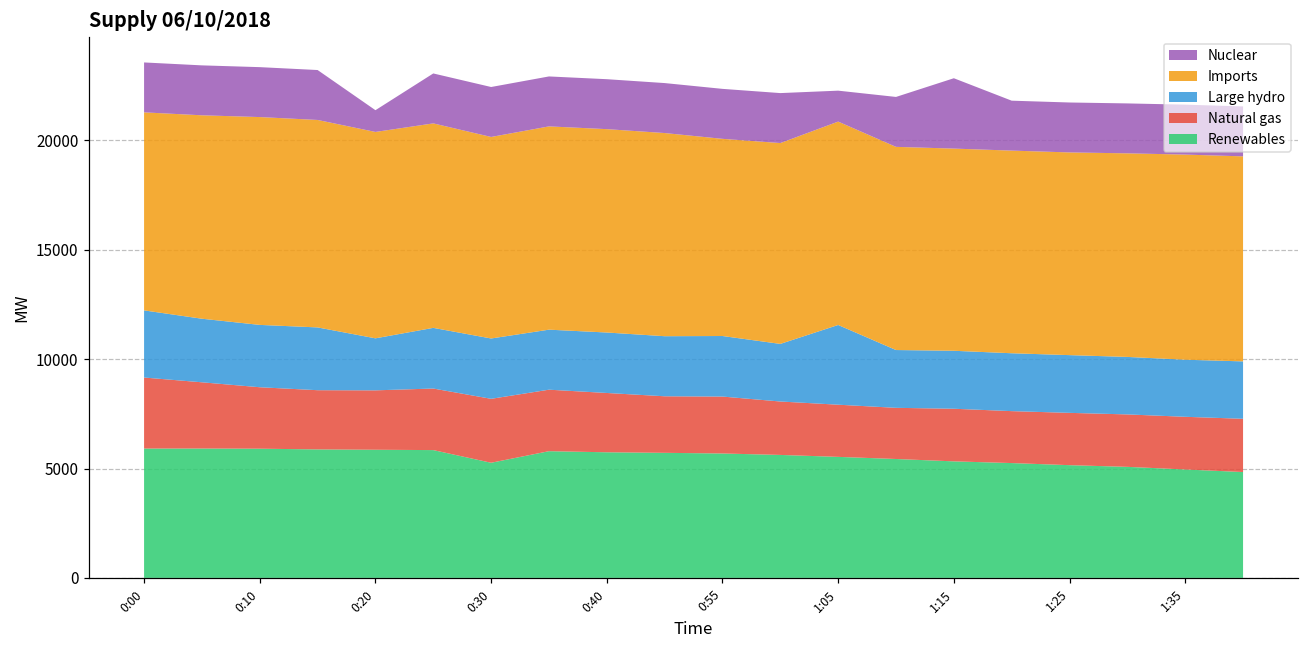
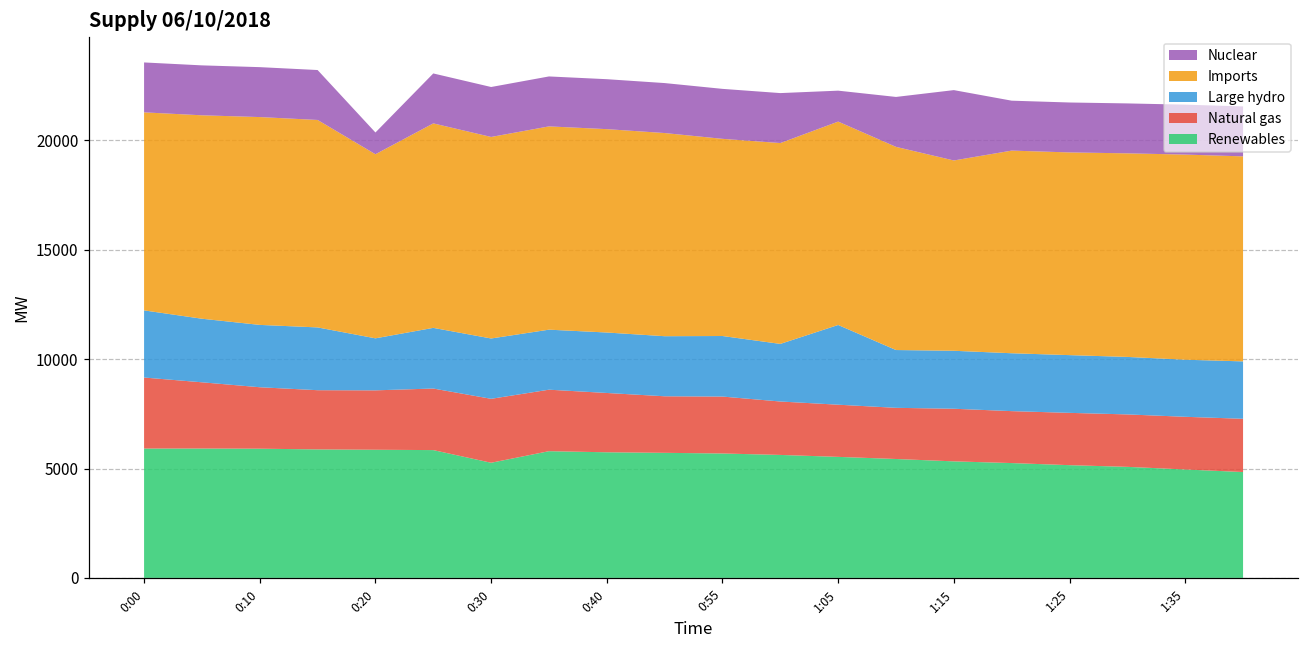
Imports, 0:20: 9400 -> 8400
Imports, 1:15: 9200 -> 8700
